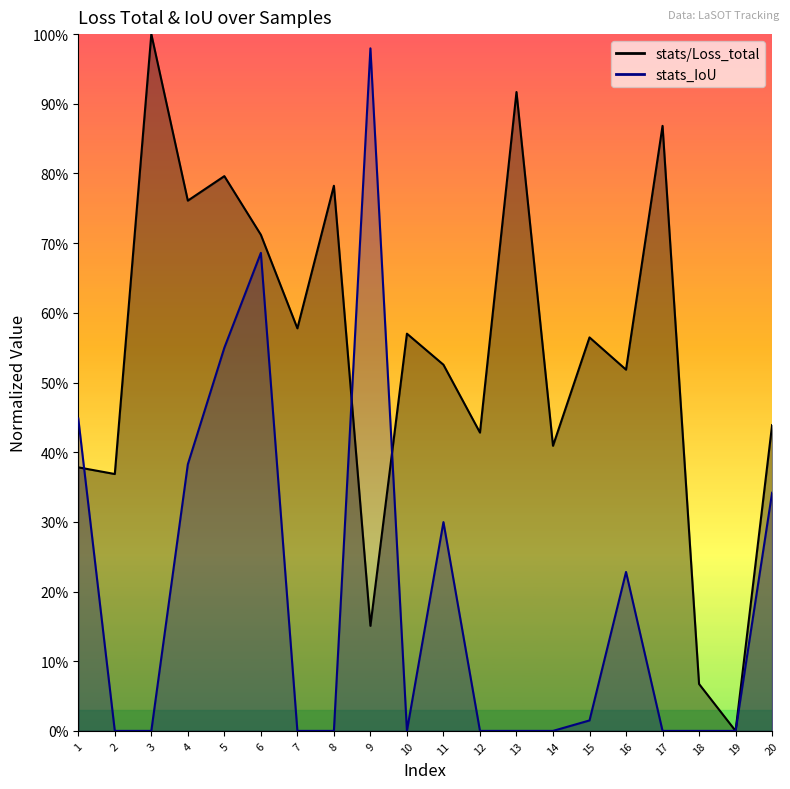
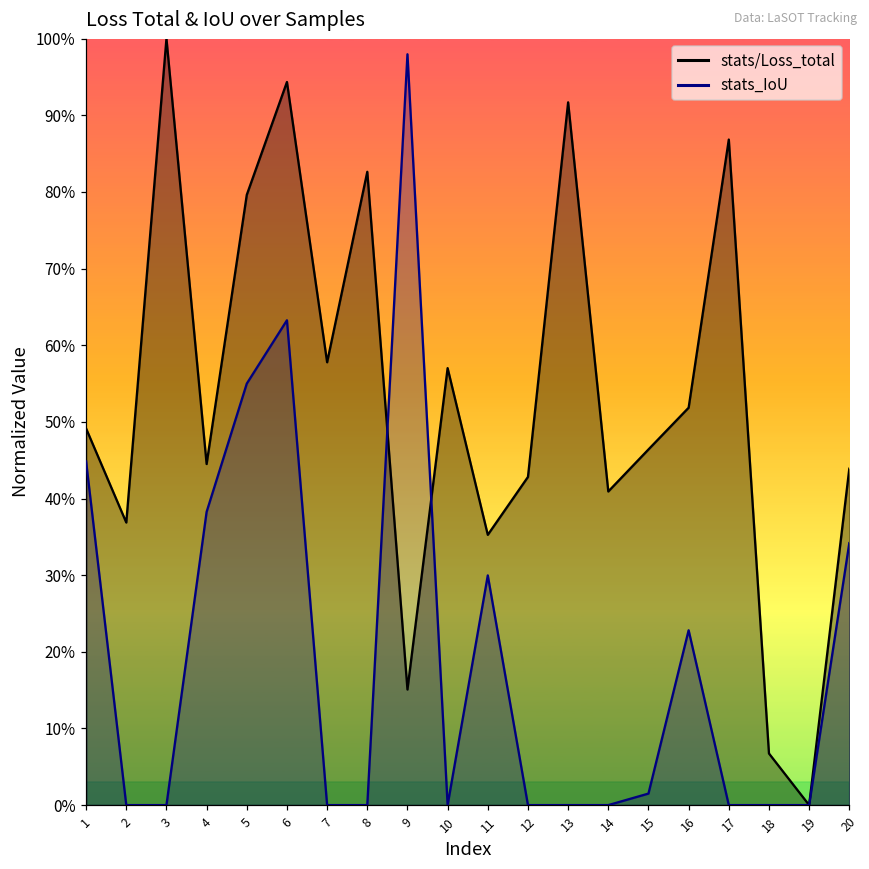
stats/Loss_total, 1: 38% -> 49%
stats/Loss_total, 4: 76% -> 44%
stats/Loss_total, 6: 71% -> 94%
stats_IoU, 6: 69% -> 63%
stats/Loss_total, 8: 78% -> 83%
stats/Loss_total, 11: 53% -> 35%
stats/Loss_total, 15: 56% -> 46%
